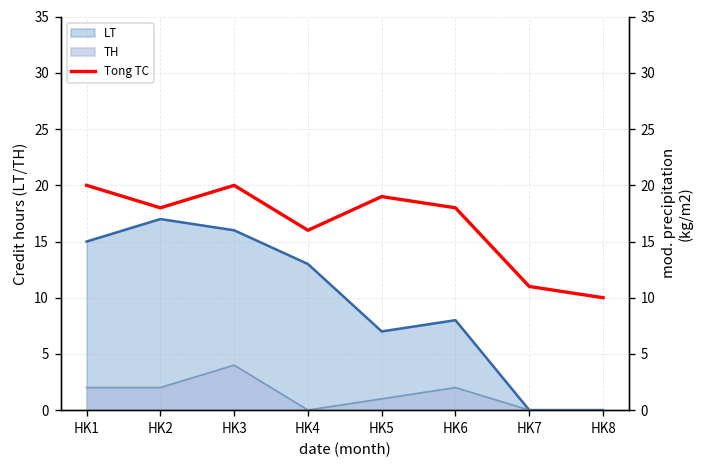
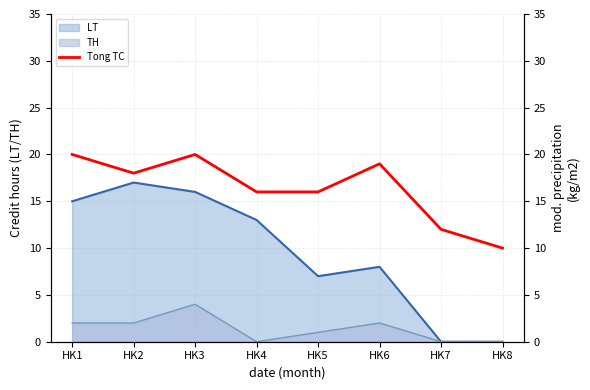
Tong TC, HK5: 19 -> 16
Tong TC, HK6: 18 -> 19
Tong TC, HK7: 11 -> 12
